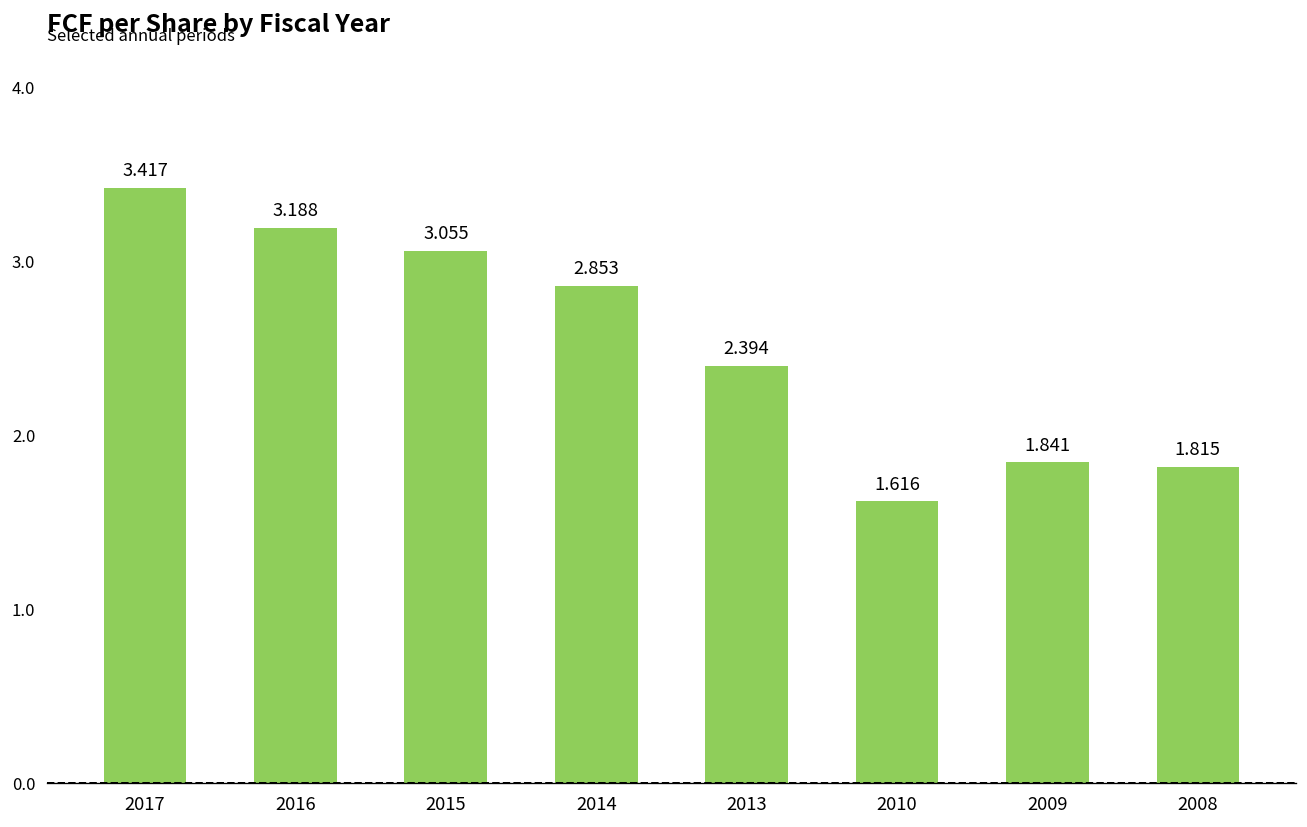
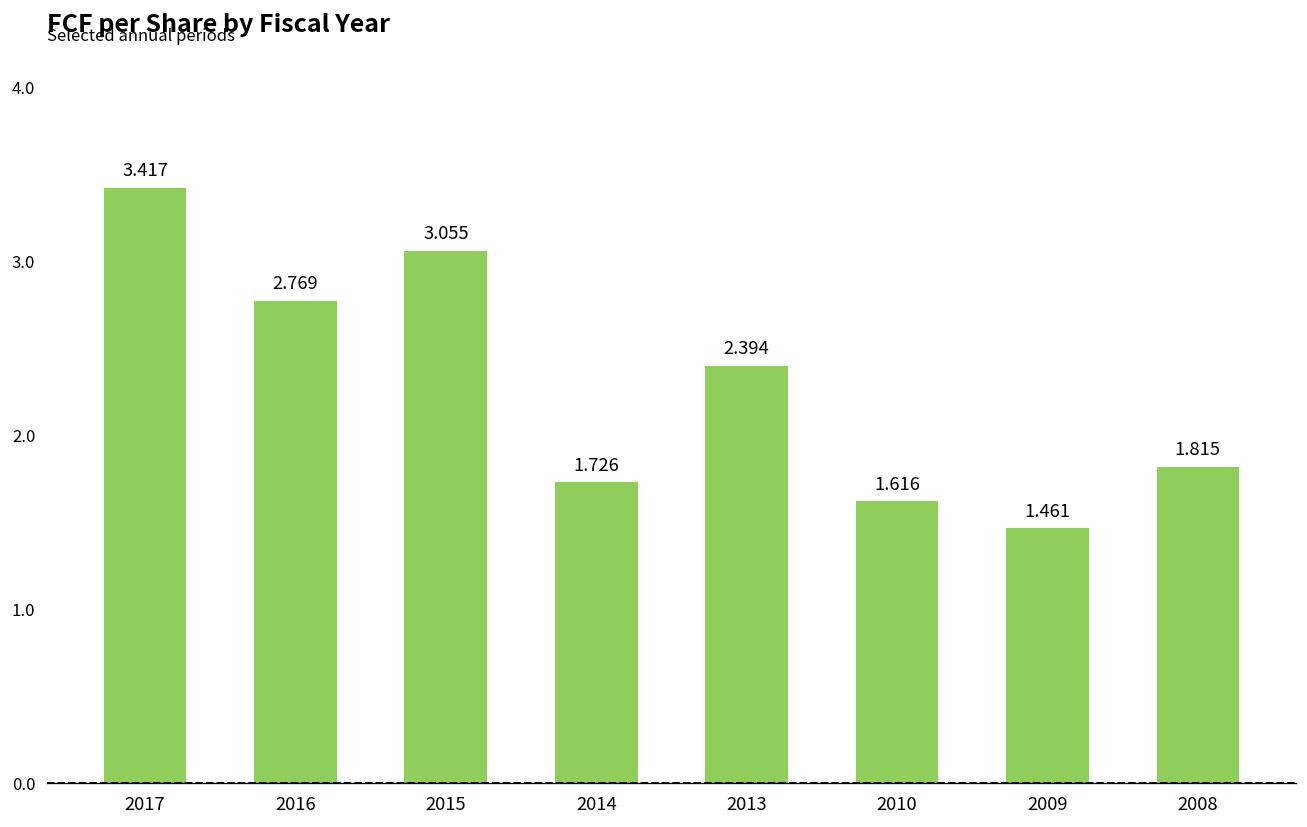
2016: 3.188 -> 2.769
2014: 2.853 -> 1.726
2009: 1.841 -> 1.461
